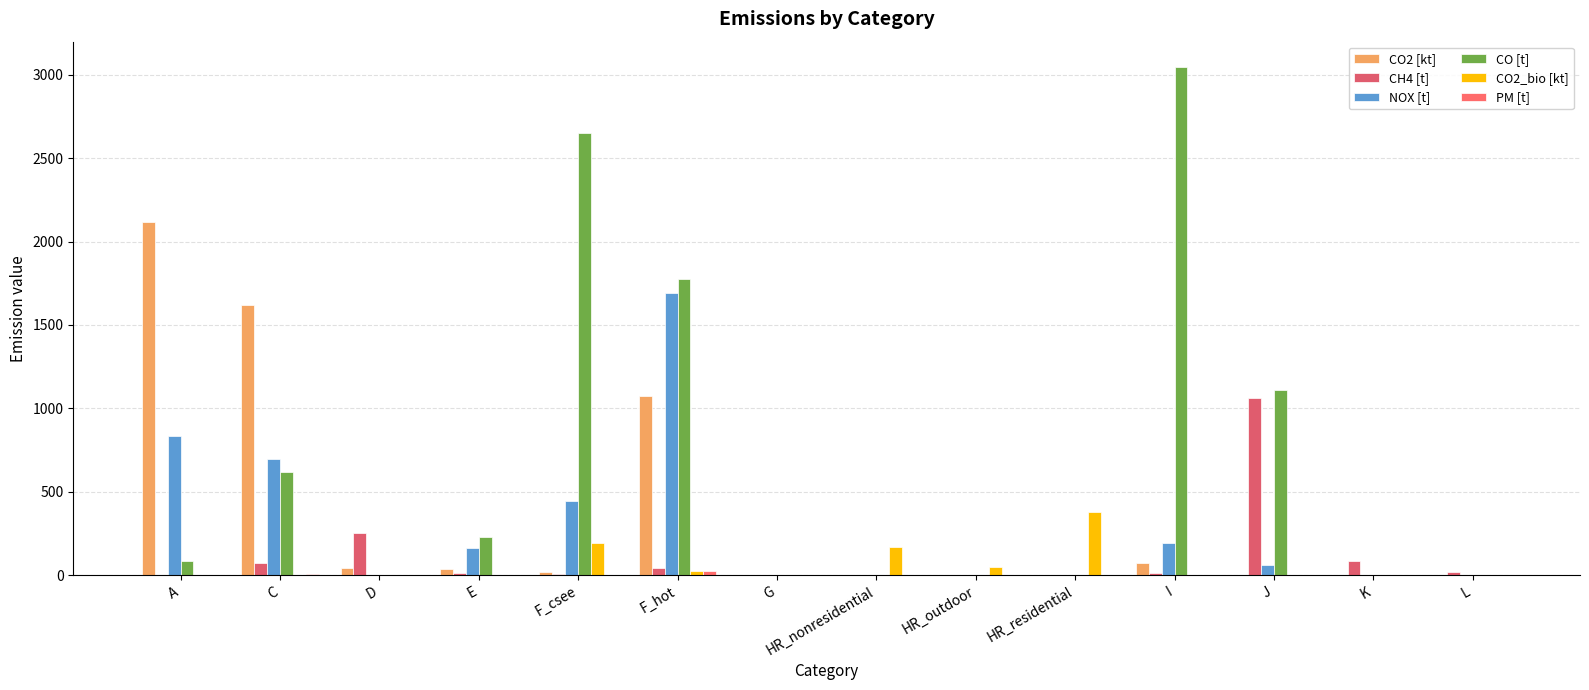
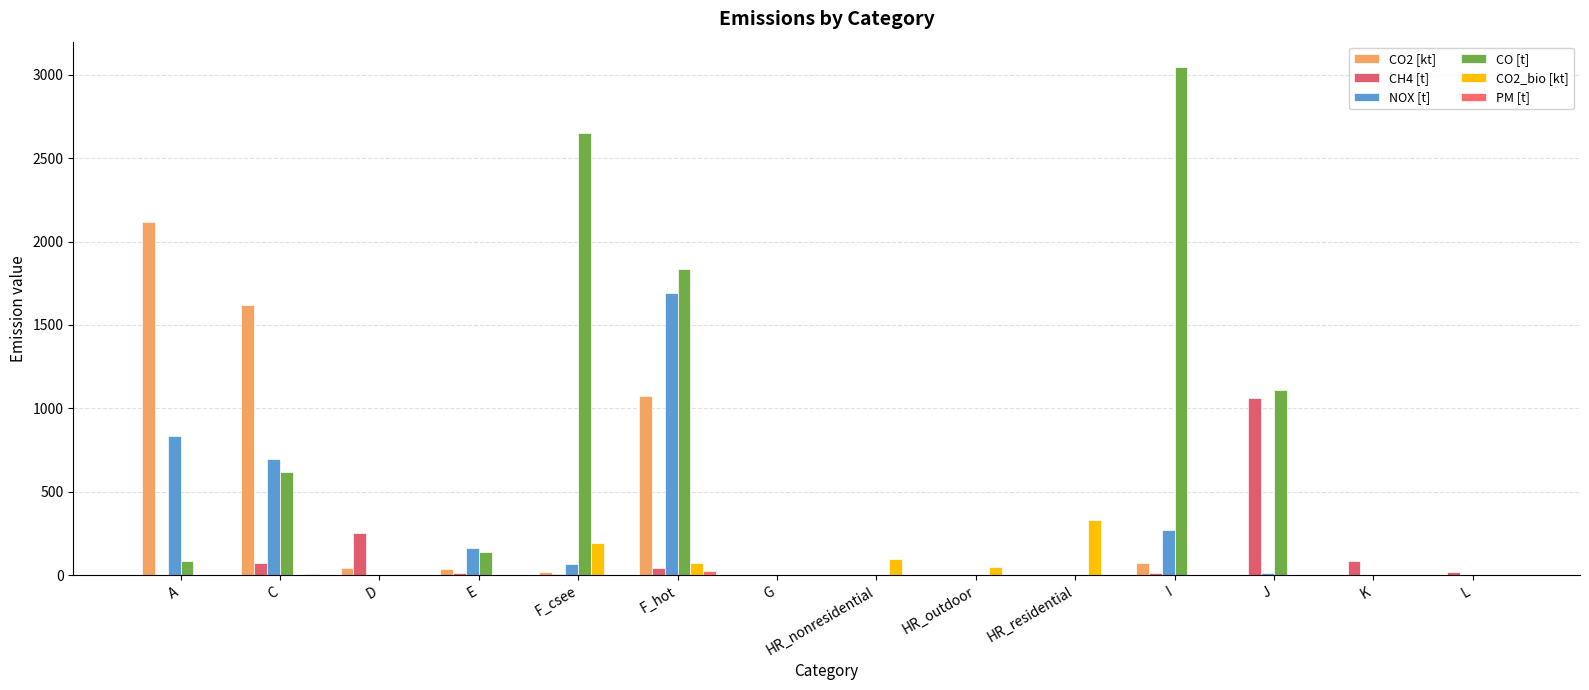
CO [t], E: 230 -> 140
NOX [t], F_csee: 440 -> 70
CO [t], F_hot: 1780 -> 1830
CO2_bio [kt], F_hot: 20 -> 70
CO2_bio [kt], HR_nonresidential: 170 -> 90
CO2_bio [kt], HR_residential: 380 -> 330
NOX [t], I: 190 -> 270
NOX [t], J: 60 -> 10
